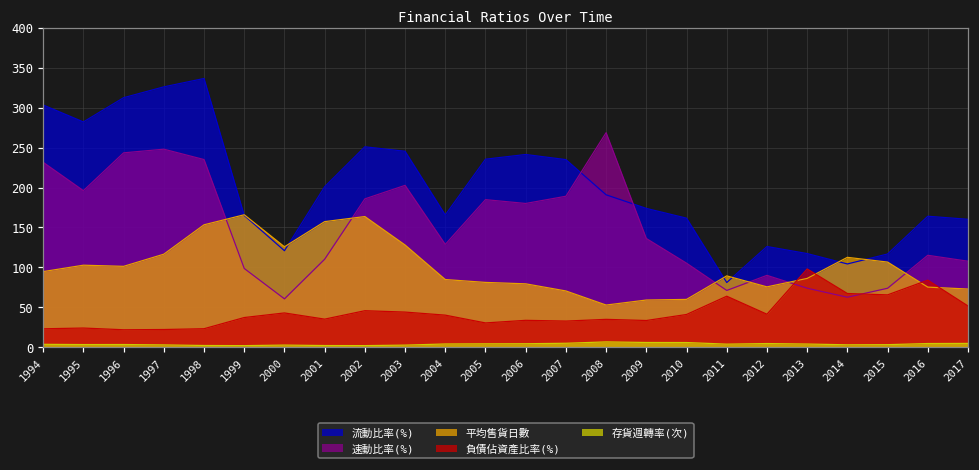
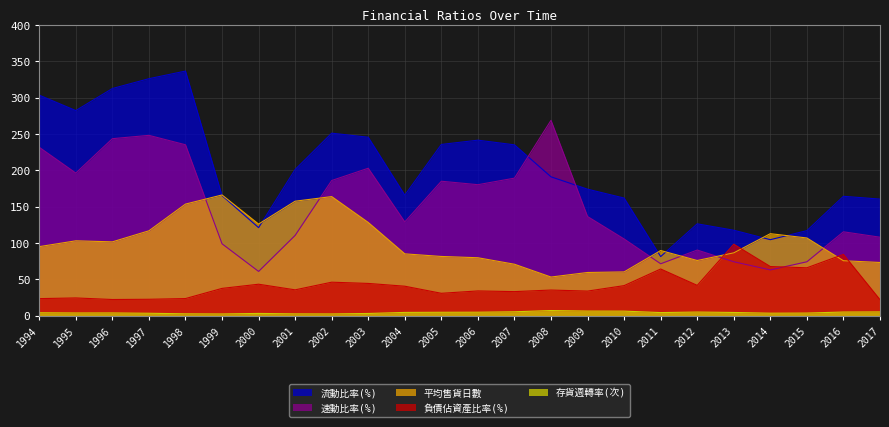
負債佔資產比率(%), 2017: 50 -> 20
